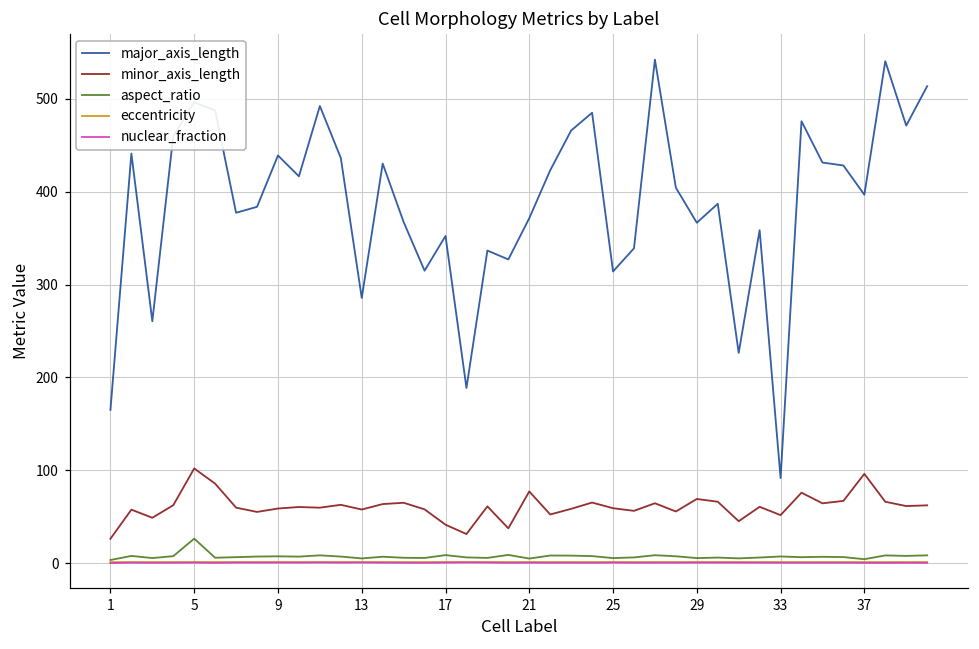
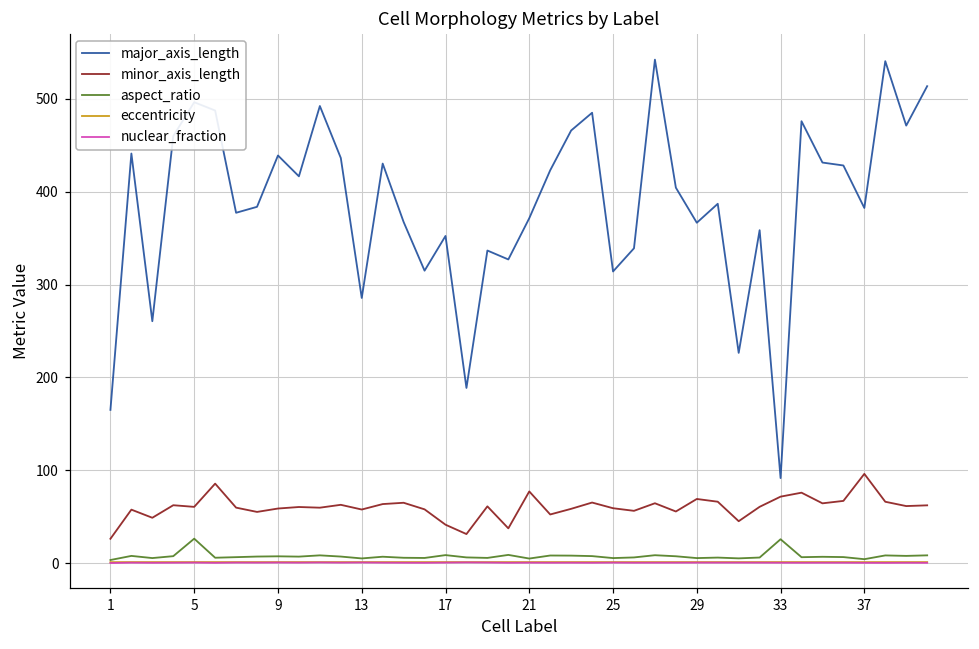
minor_axis_length, 5: 100 -> 60
minor_axis_length, 33: 50 -> 70
aspect_ratio, 33: 10 -> 30
major_axis_length, 37: 400 -> 380
